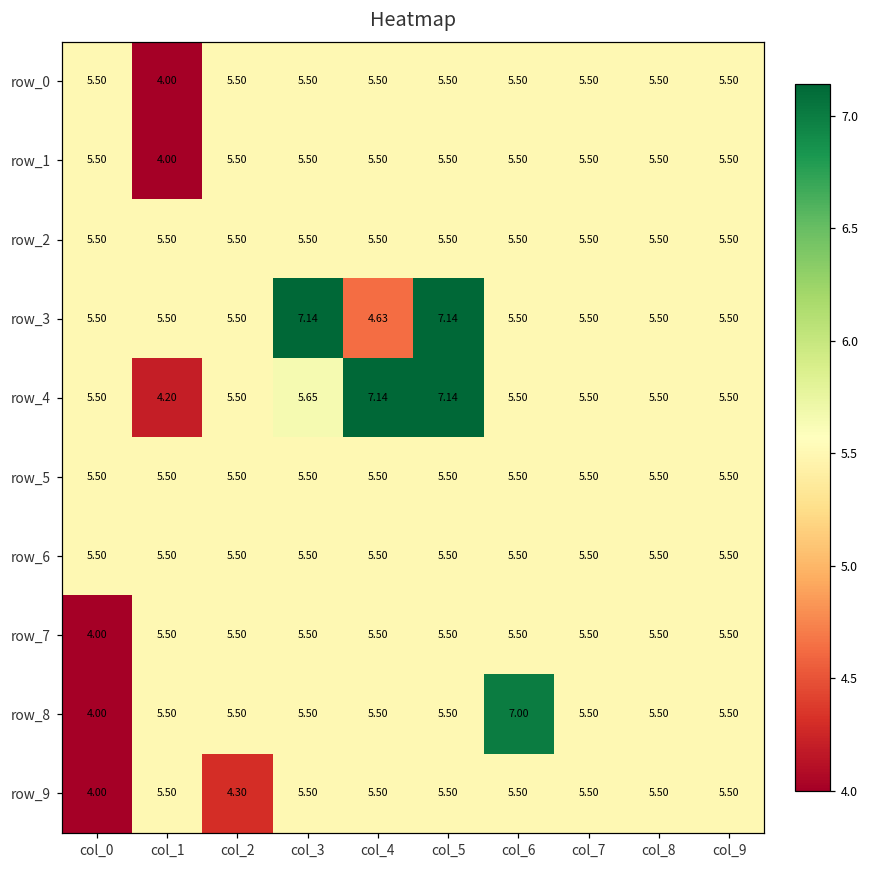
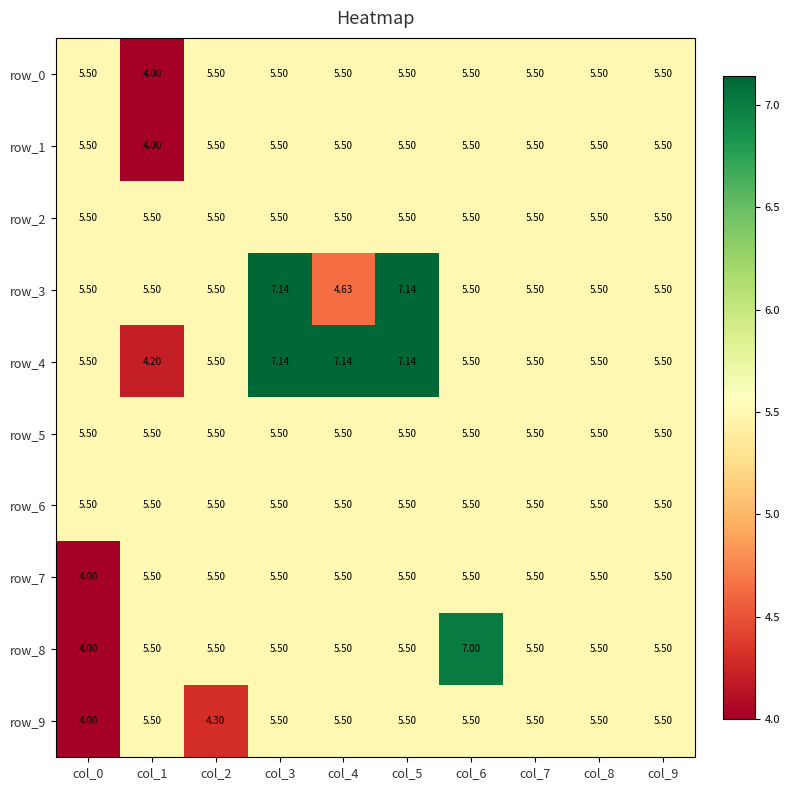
row_4, col_3: 5.65 -> 7.14
